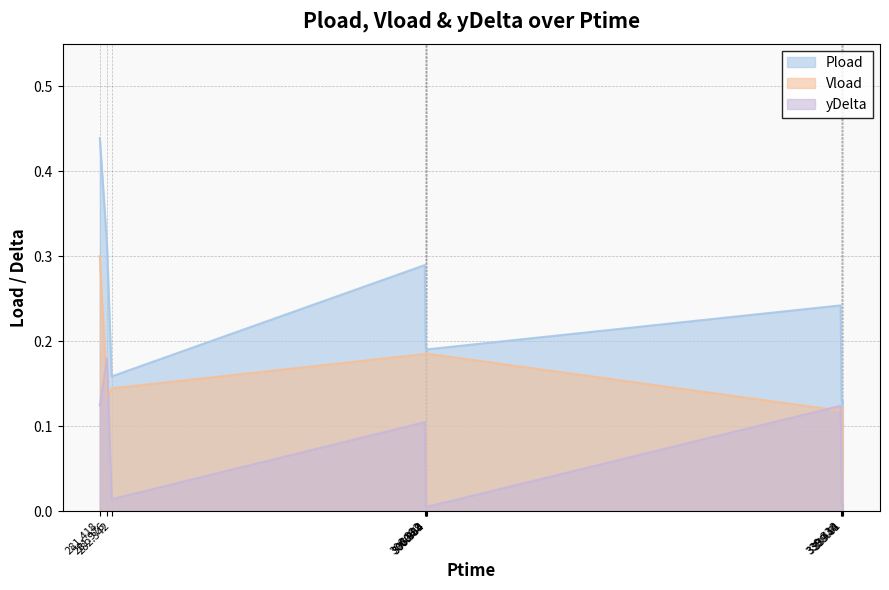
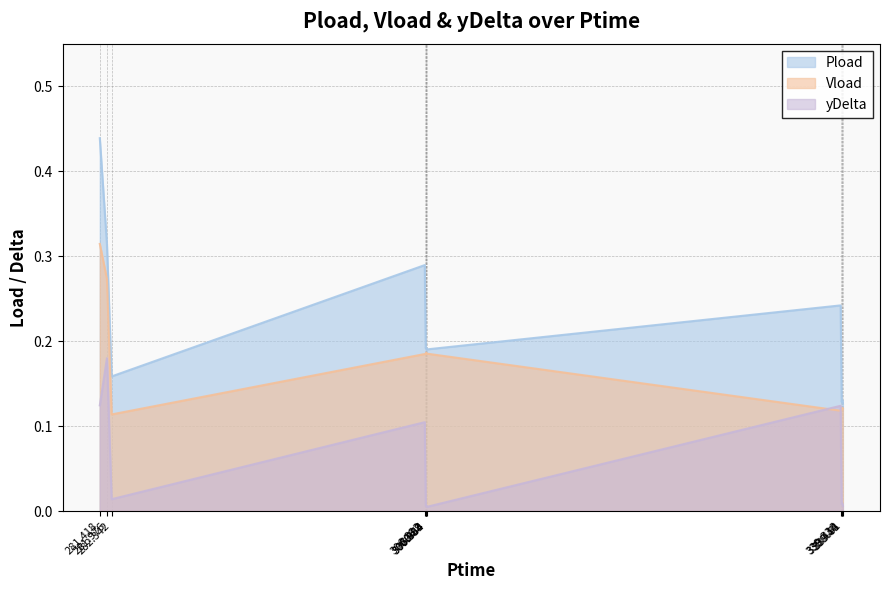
Vload, 281.418: 0.30 -> 0.31
Vload, 281.976: 0.13 -> 0.27
Vload, 282.342: 0.14 -> 0.11
